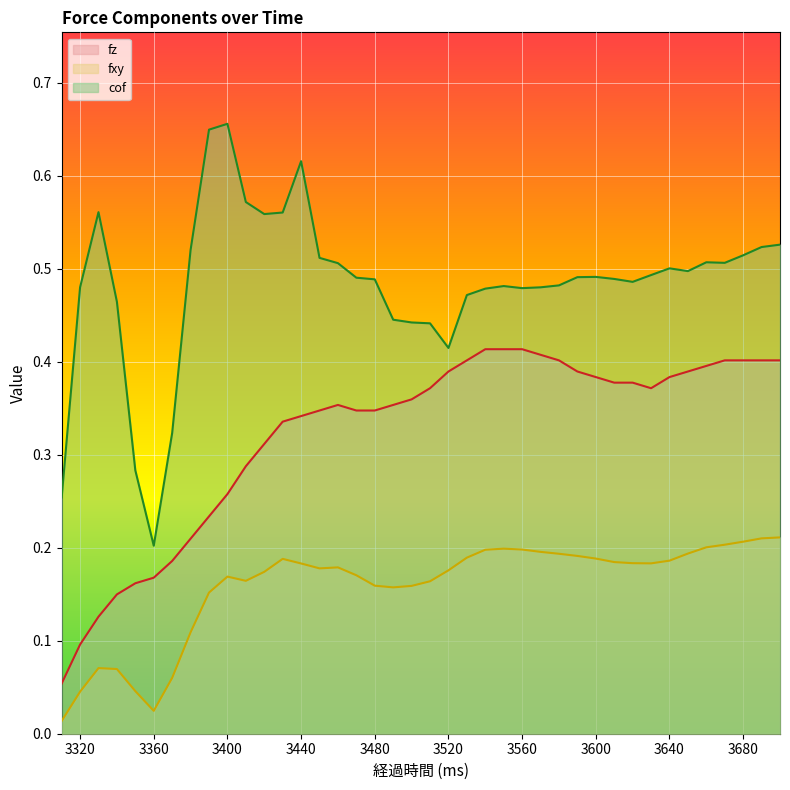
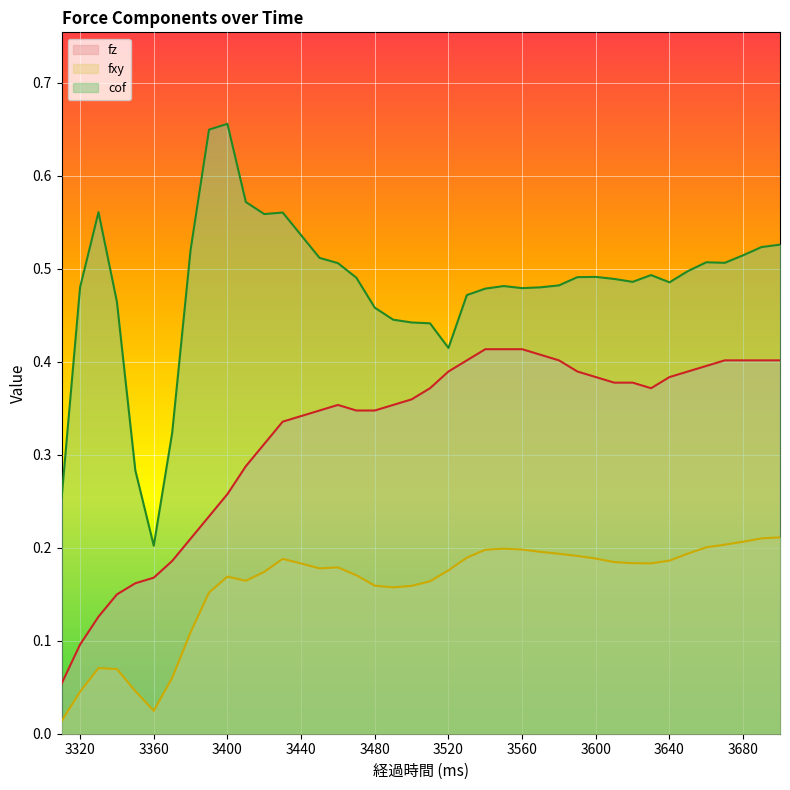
cof, 3440: 0.62 -> 0.54
cof, 3480: 0.49 -> 0.46
cof, 3640: 0.50 -> 0.49
